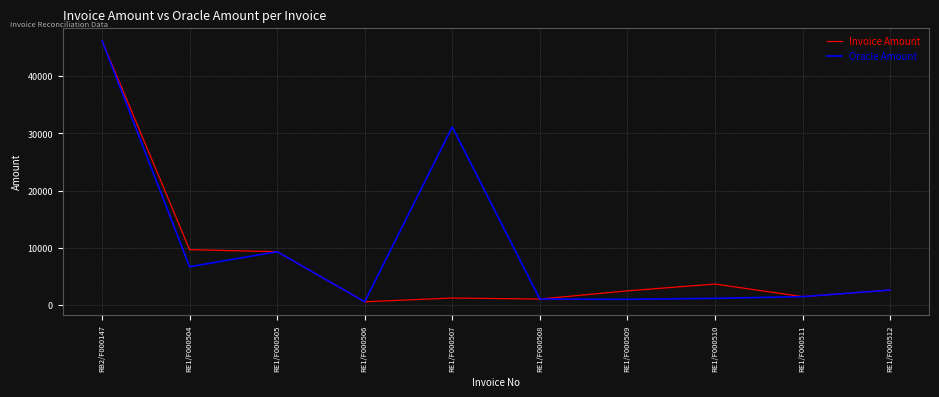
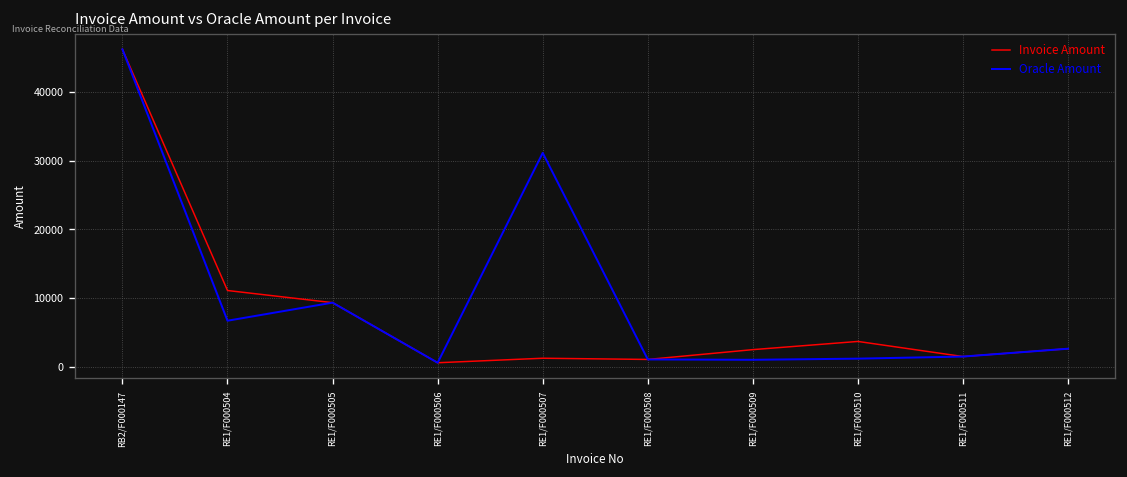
Invoice Amount, RE1/F000504: 10000 -> 11000
